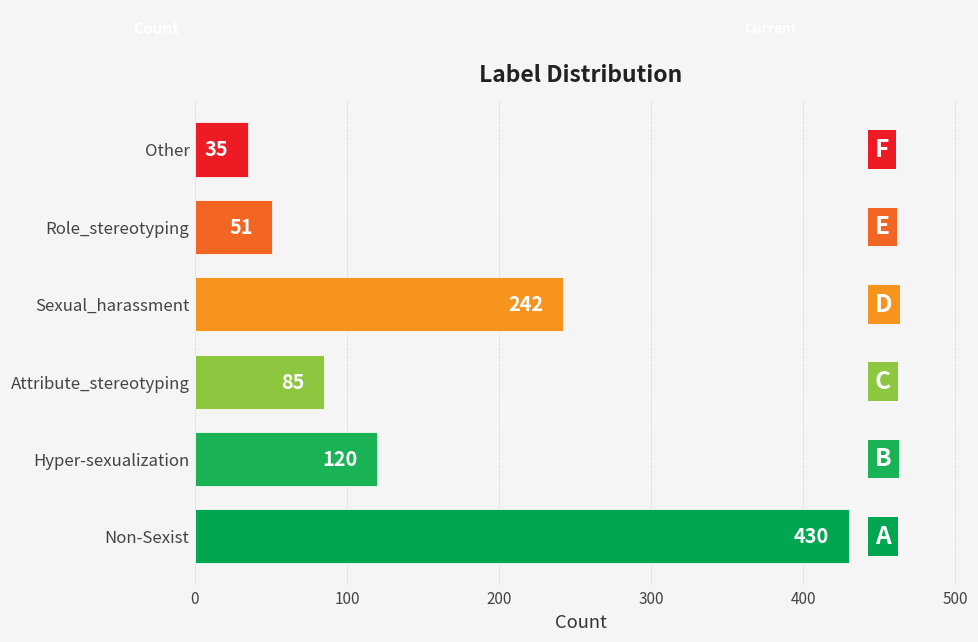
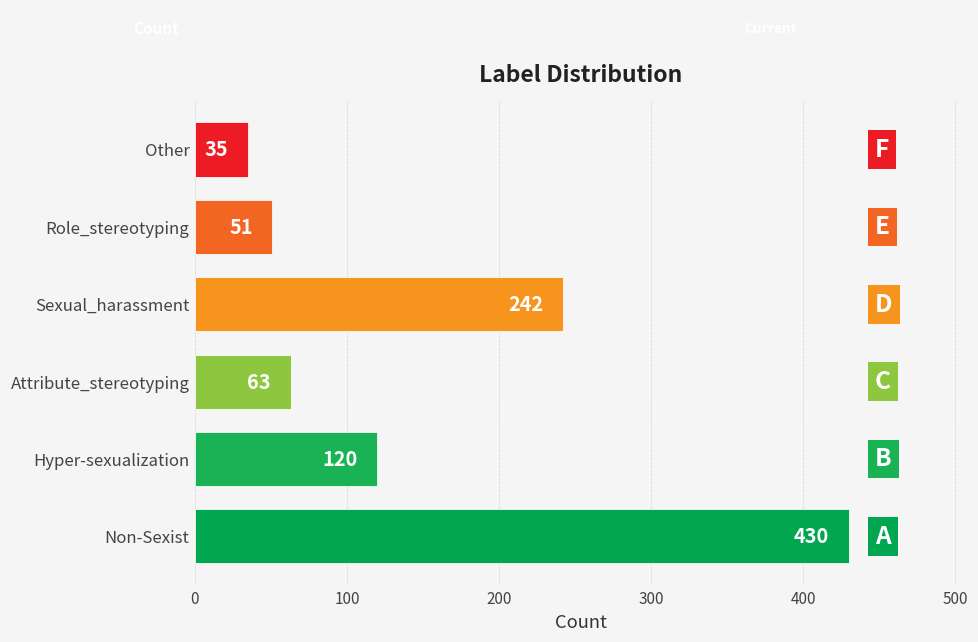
Attribute_stereotyping: 85 -> 63
